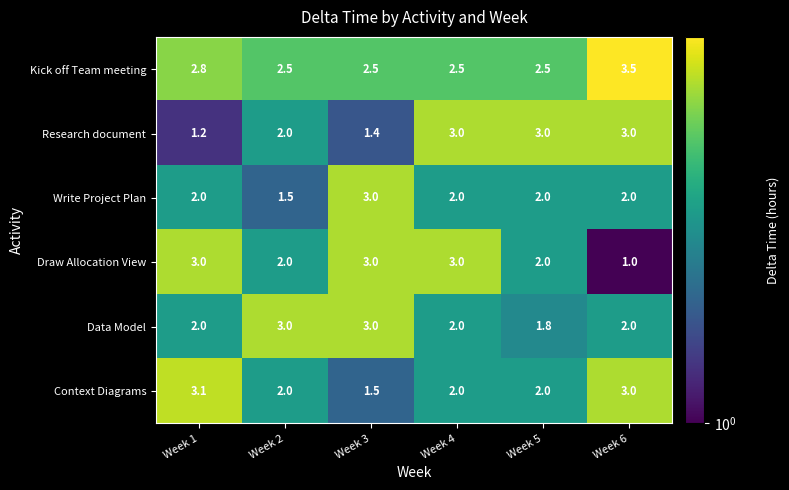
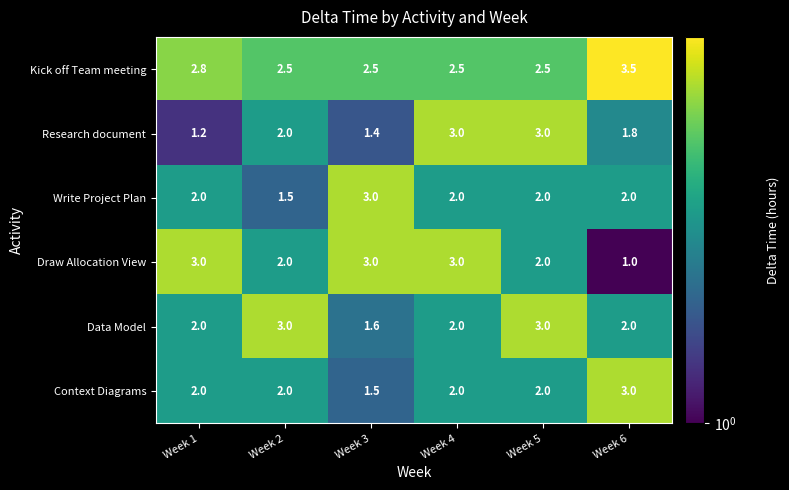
Research document, Week 6: 3.0 -> 1.8
Data Model, Week 3: 3.0 -> 1.6
Data Model, Week 5: 1.8 -> 3.0
Context Diagrams, Week 1: 3.1 -> 2.0
